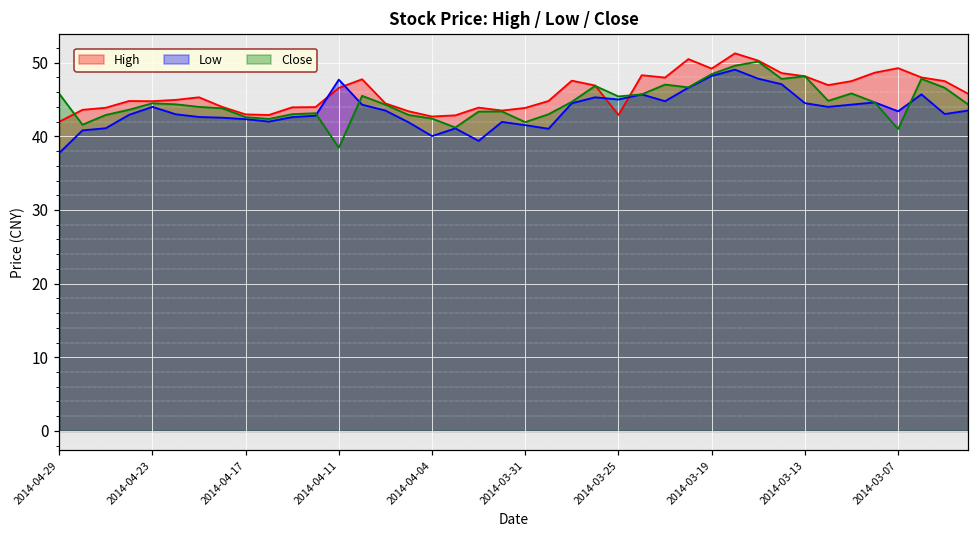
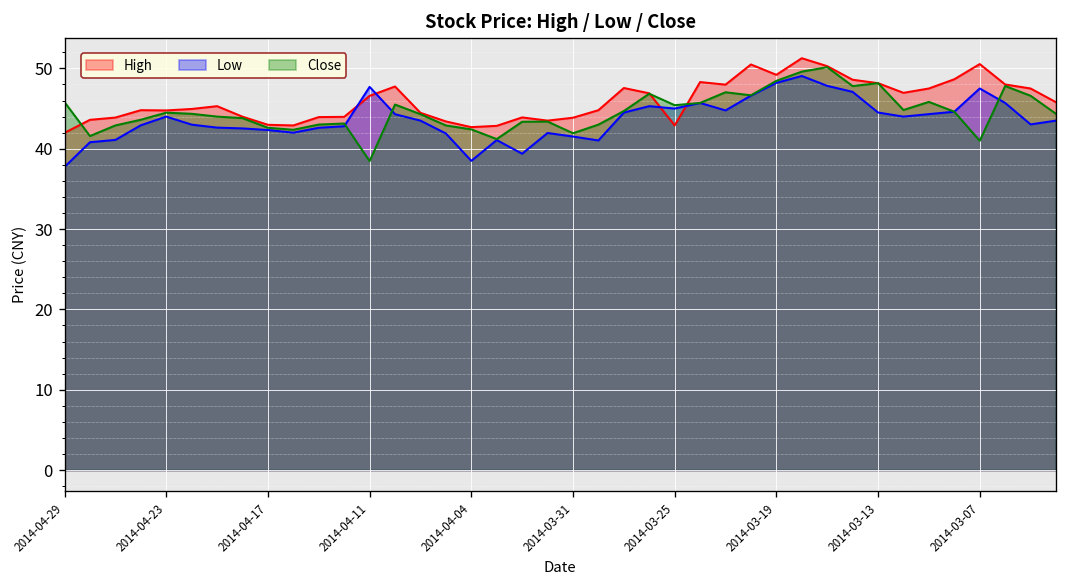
Low, 2014-04-04: 40 -> 38
High, 2014-03-07: 49 -> 51
Low, 2014-03-07: 43 -> 48
